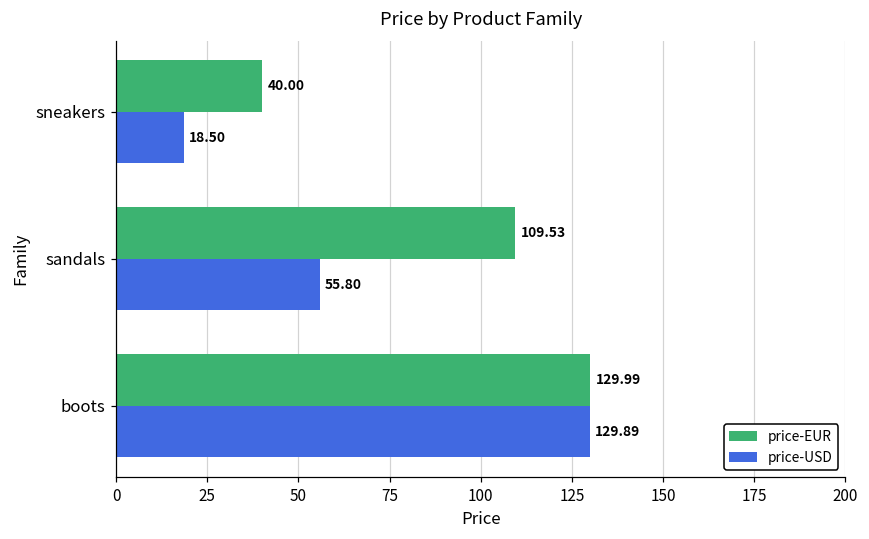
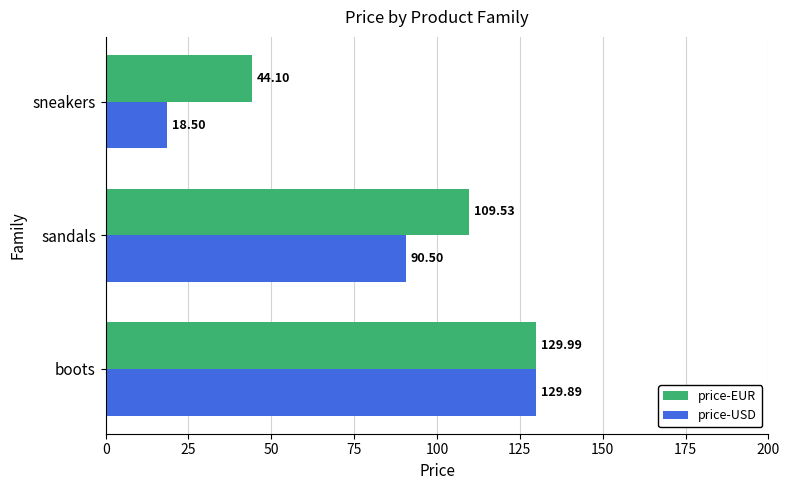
price-EUR, sneakers: 40.00 -> 44.10
price-USD, sandals: 55.80 -> 90.50
